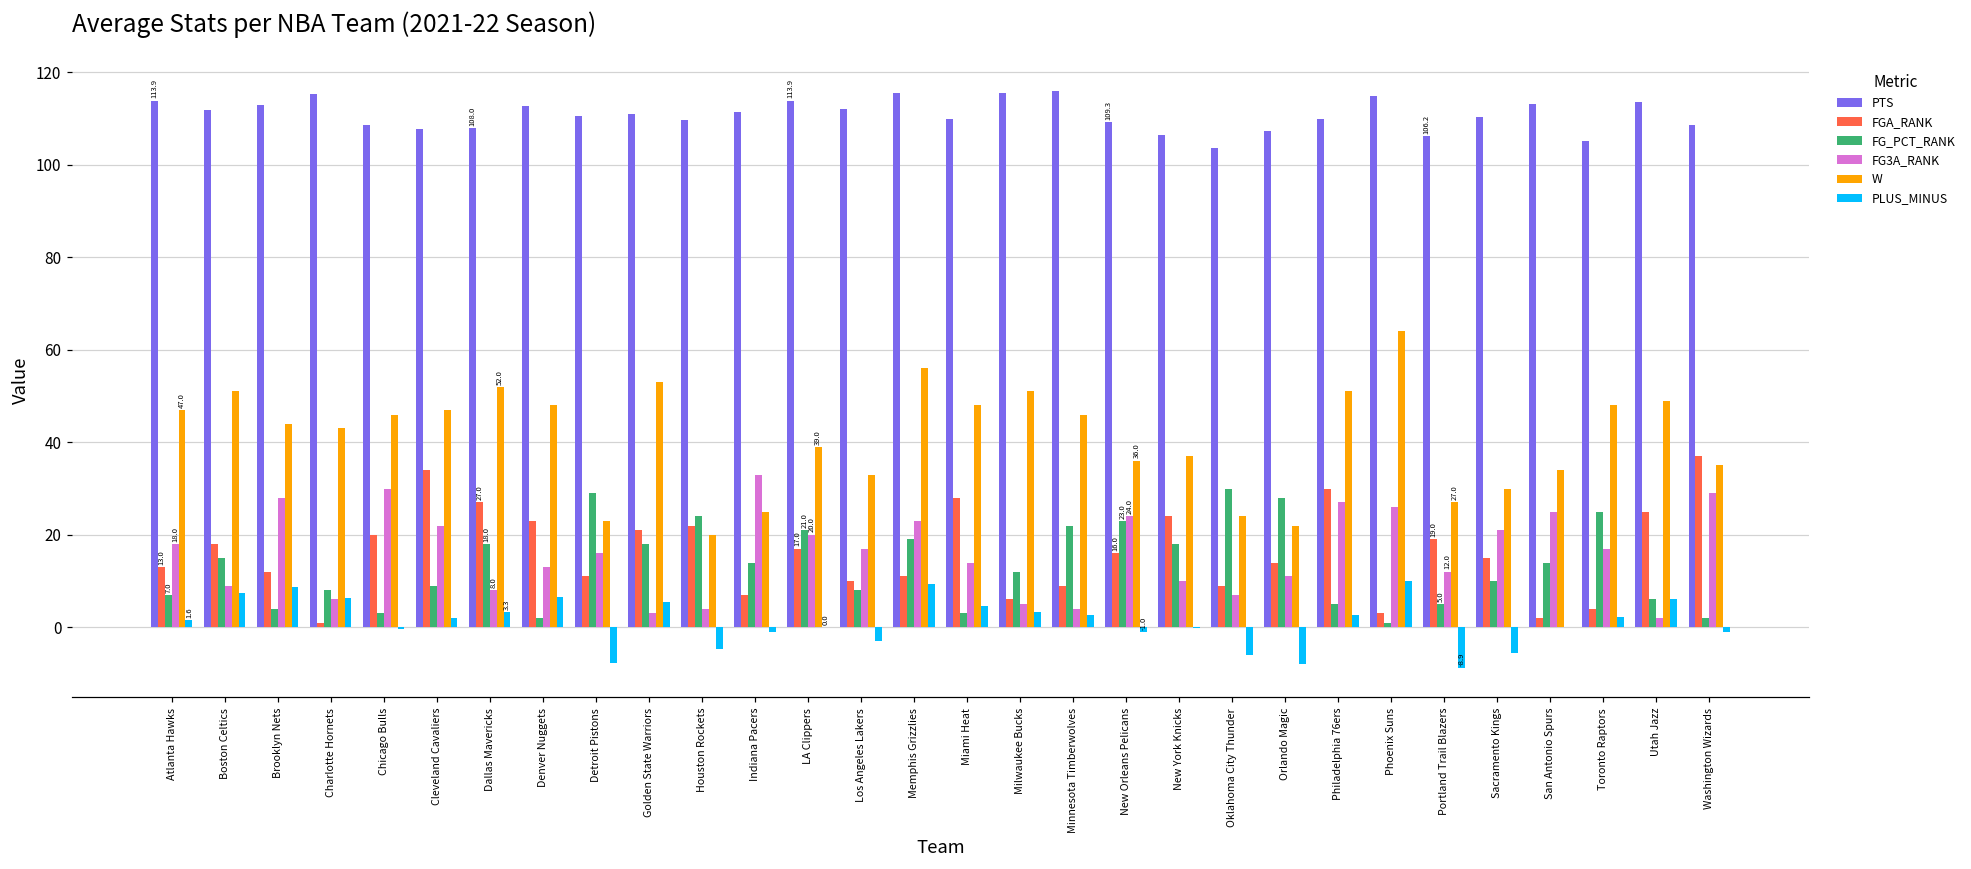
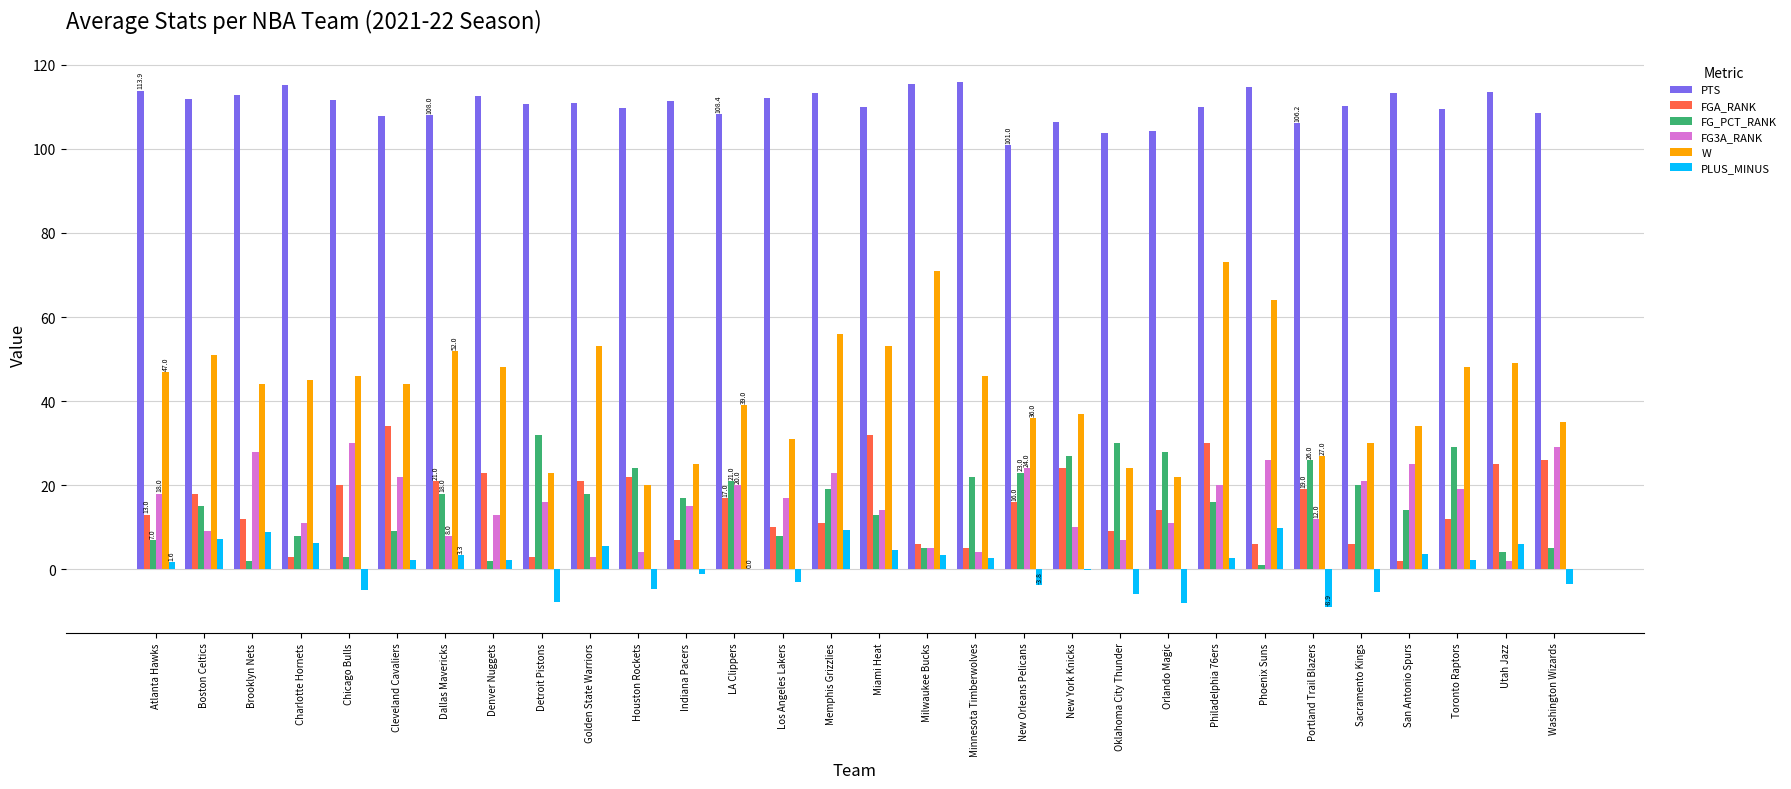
FG_PCT_RANK, Brooklyn Nets: 4 -> 2
FGA_RANK, Charlotte Hornets: 1 -> 3
FG3A_RANK, Charlotte Hornets: 6 -> 11
W, Charlotte Hornets: 43 -> 45
PTS, Chicago Bulls: 109 -> 112
PLUS_MINUS, Chicago Bulls: 0 -> -5
W, Cleveland Cavaliers: 47 -> 44
FGA_RANK, Dallas Mavericks: 27.0 -> 21.0
PLUS_MINUS, Denver Nuggets: 7 -> 2
FGA_RANK, Detroit Pistons: 11 -> 3
FG_PCT_RANK, Detroit Pistons: 29 -> 32
FG_PCT_RANK, Indiana Pacers: 14 -> 17
FG3A_RANK, Indiana Pacers: 33 -> 15
PTS, LA Clippers: 113.9 -> 108.4
W, Los Angeles Lakers: 33 -> 31
PTS, Memphis Grizzlies: 116 -> 113
FGA_RANK, Miami Heat: 28 -> 32
FG_PCT_RANK, Miami Heat: 3 -> 13
W, Miami Heat: 48 -> 53
FG_PCT_RANK, Milwaukee Bucks: 12 -> 5
W, Milwaukee Bucks: 51 -> 71
FGA_RANK, Minnesota Timberwolves: 9 -> 5
PTS, New Orleans Pelicans: 109.3 -> 101.0
PLUS_MINUS, New Orleans Pelicans: -1.0 -> -3.8
FG_PCT_RANK, New York Knicks: 18 -> 27
PTS, Orlando Magic: 107 -> 104
FG_PCT_RANK, Philadelphia 76ers: 5 -> 16
FG3A_RANK, Philadelphia 76ers: 27 -> 20
W, Philadelphia 76ers: 51 -> 73
FGA_RANK, Phoenix Suns: 3 -> 6
FG_PCT_RANK, Portland Trail Blazers: 5.0 -> 26.0
FGA_RANK, Sacramento Kings: 15 -> 6
FG_PCT_RANK, Sacramento Kings: 10 -> 20
PLUS_MINUS, San Antonio Spurs: 0 -> 4
PTS, Toronto Raptors: 105 -> 109
FGA_RANK, Toronto Raptors: 4 -> 12
FG_PCT_RANK, Toronto Raptors: 25 -> 29
FG3A_RANK, Toronto Raptors: 17 -> 19
FG_PCT_RANK, Utah Jazz: 6 -> 4
FGA_RANK, Washington Wizards: 37 -> 26
FG_PCT_RANK, Washington Wizards: 2 -> 5
PLUS_MINUS, Washington Wizards: -1 -> -3
